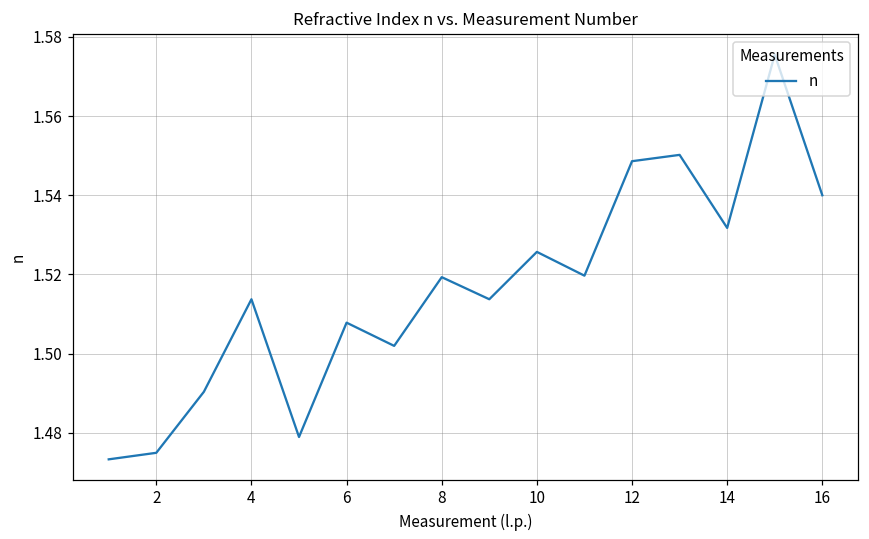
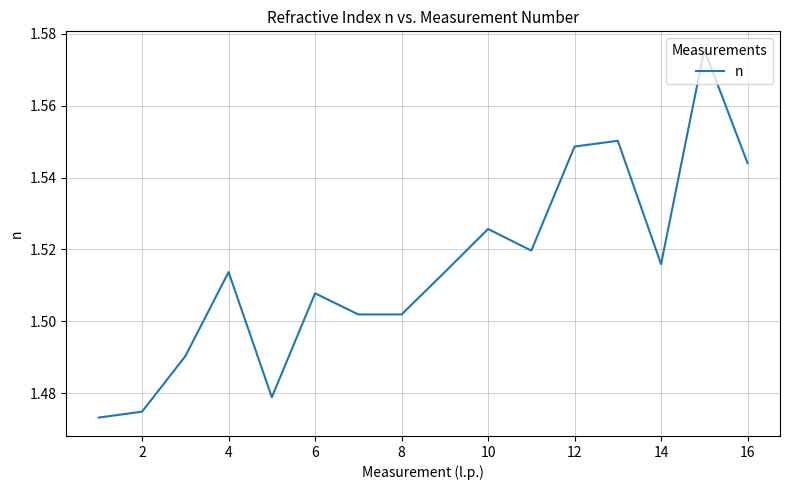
8: 1.519 -> 1.502
14: 1.532 -> 1.516
16: 1.540 -> 1.544
